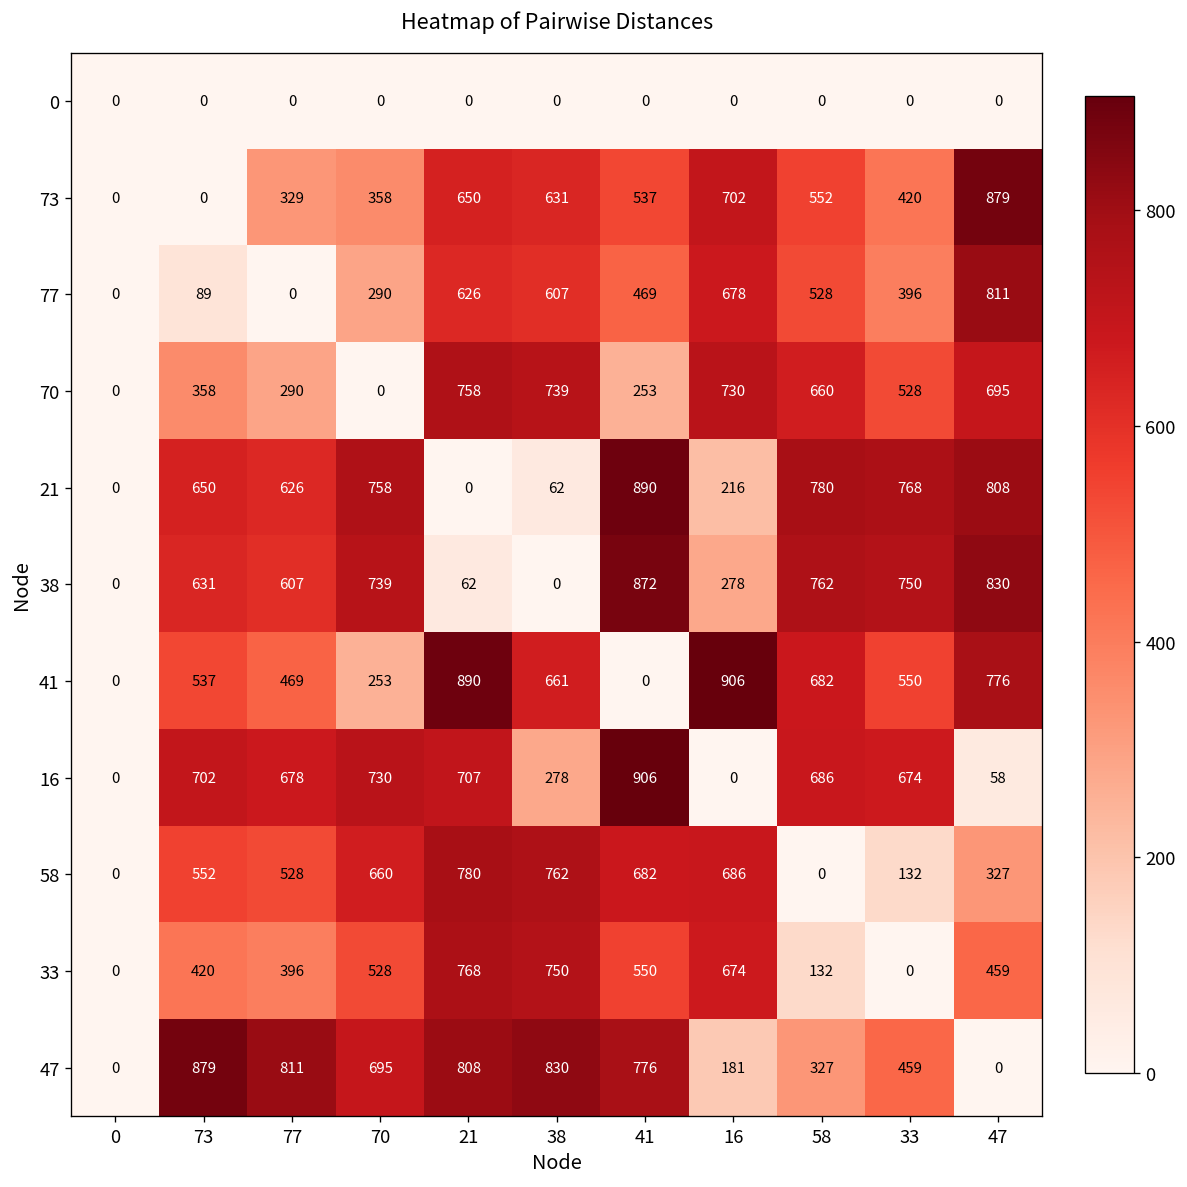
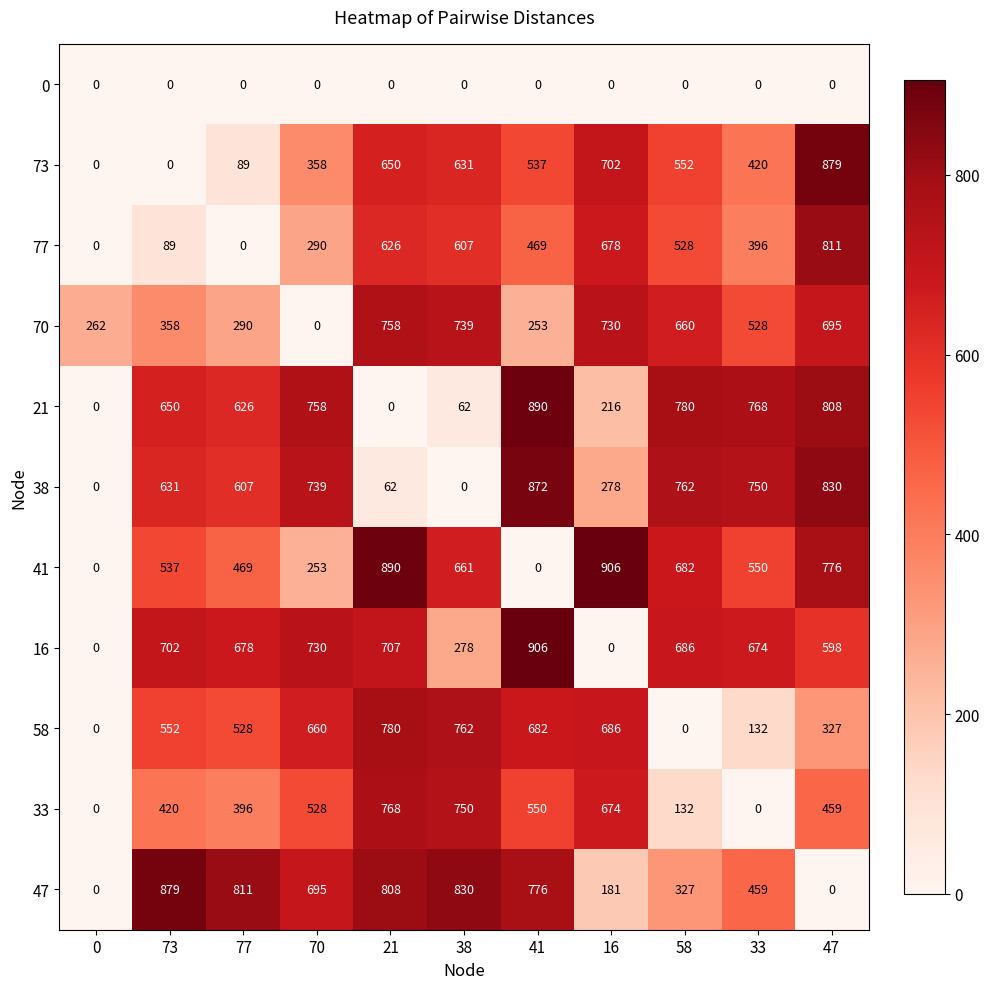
73, 77: 329 -> 89
70, 0: 0 -> 262
16, 47: 58 -> 598
